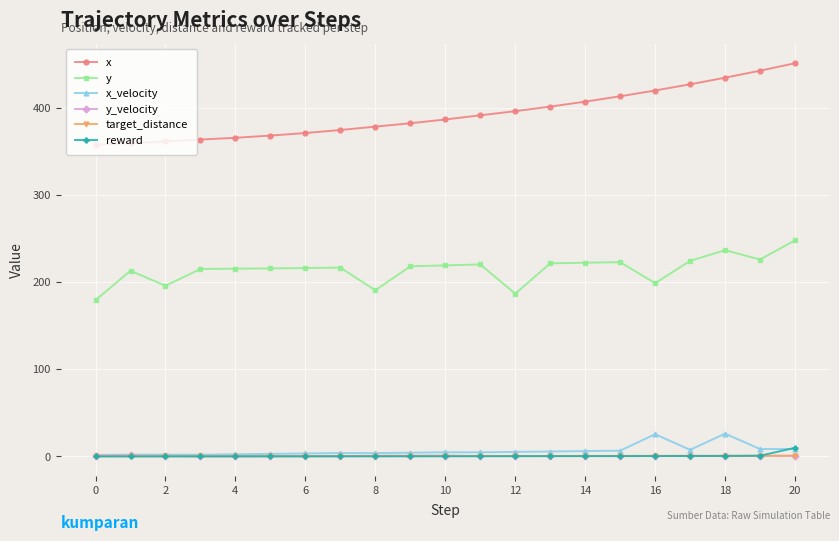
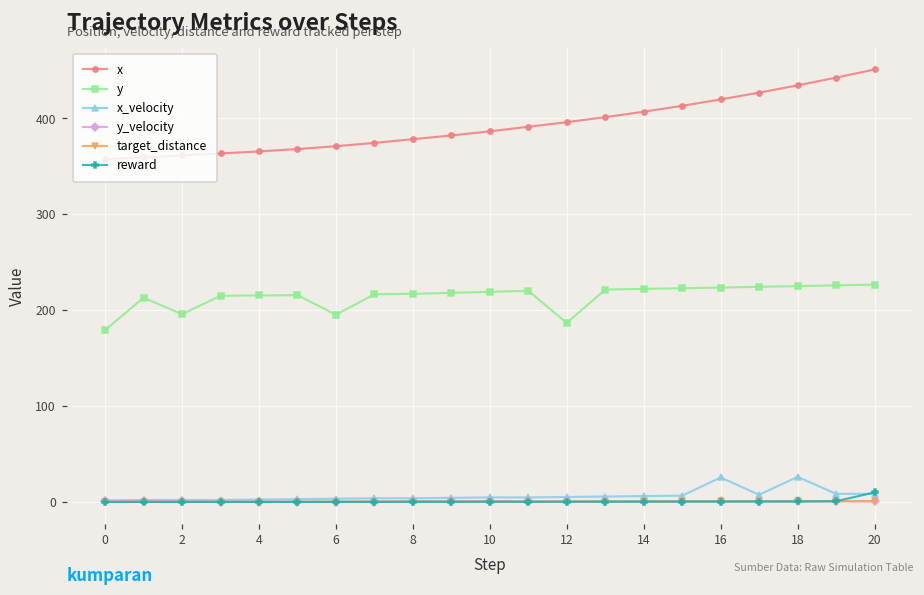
y, 6: 220 -> 200
y, 8: 190 -> 220
y, 16: 200 -> 220
y, 18: 240 -> 230
y, 20: 250 -> 230
